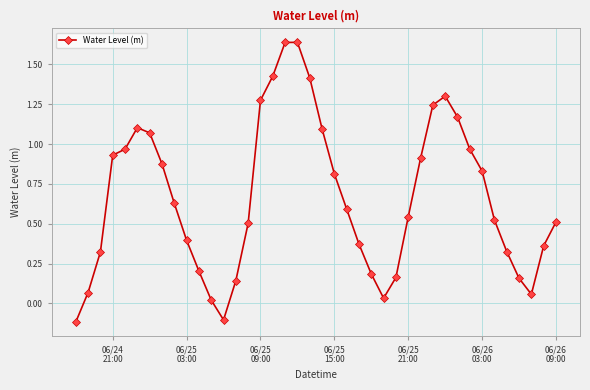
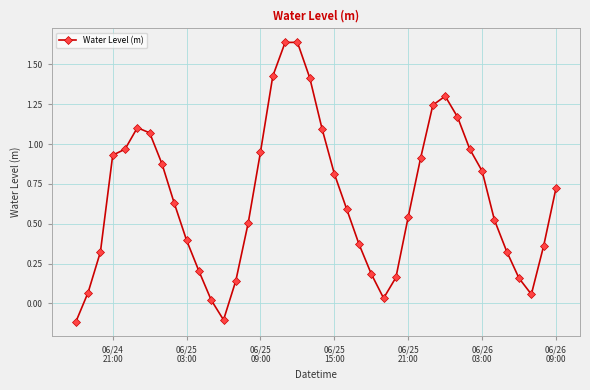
06/25 09:00: 1.27 -> 0.95
06/26 09:00: 0.51 -> 0.72
